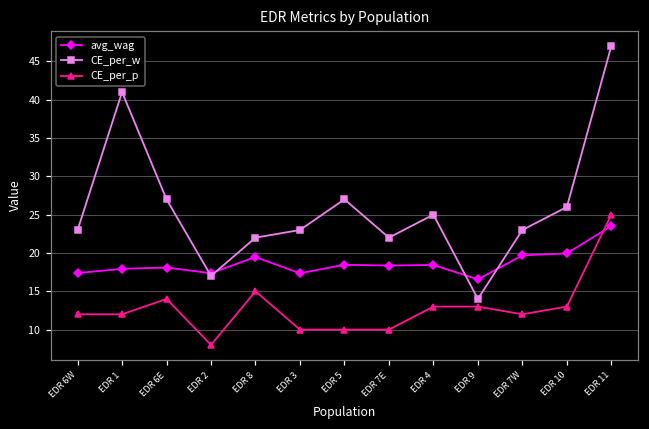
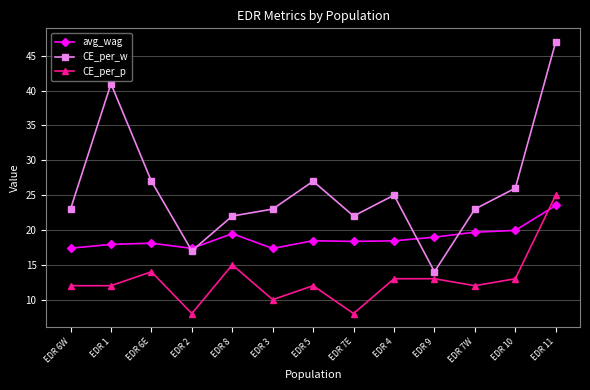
CE_per_p, EDR 5: 10 -> 12
CE_per_p, EDR 7E: 10 -> 8
avg_wag, EDR 9: 17 -> 19
